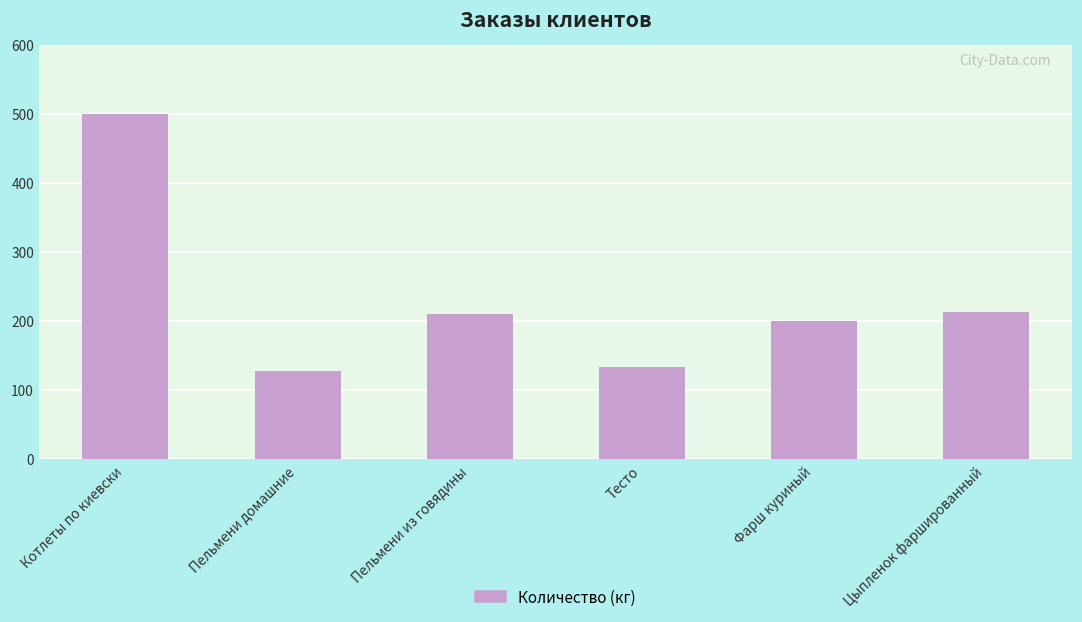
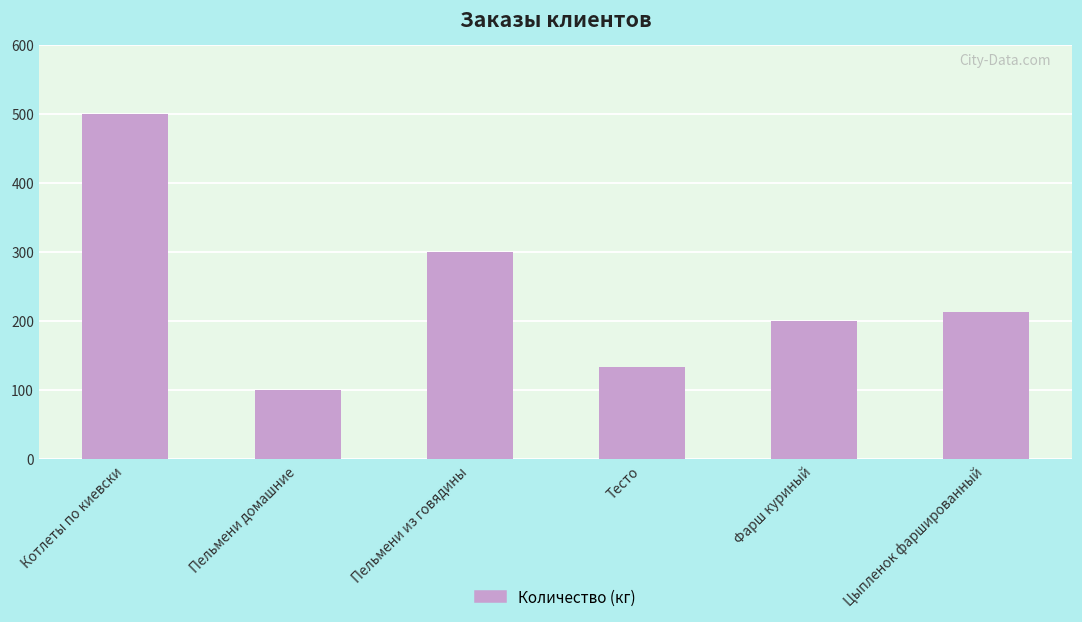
Пельмени домашние: 130 -> 100
Пельмени из говядины: 210 -> 300
